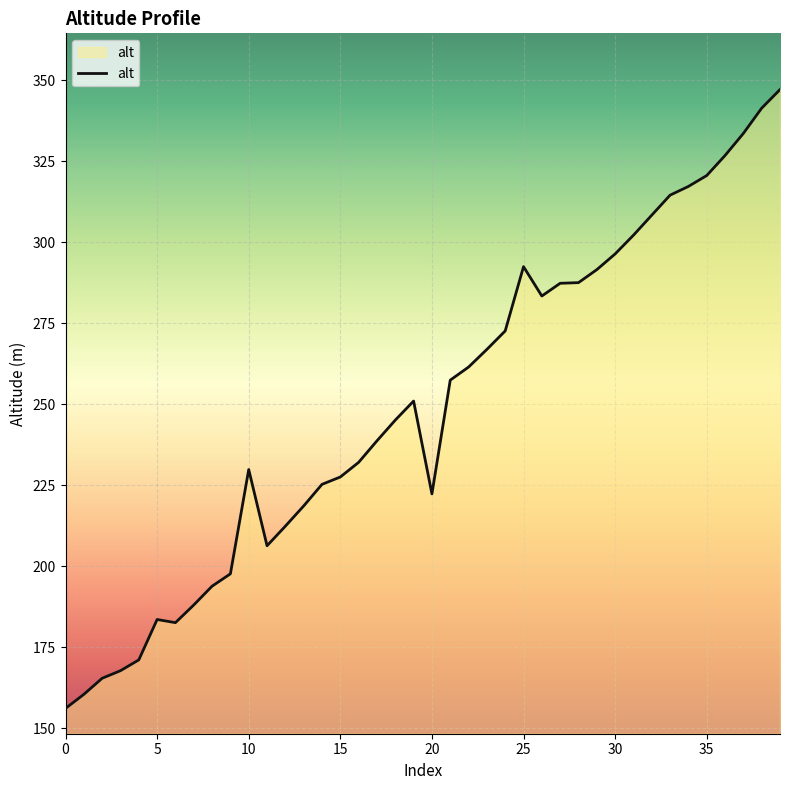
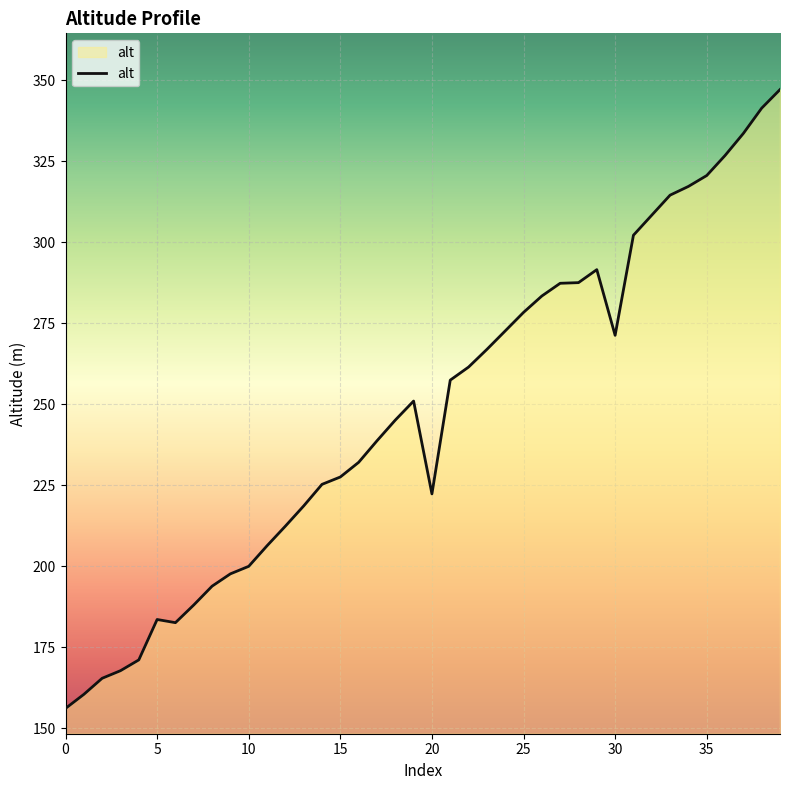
10: 230 -> 200
25: 292 -> 278
30: 296 -> 271
